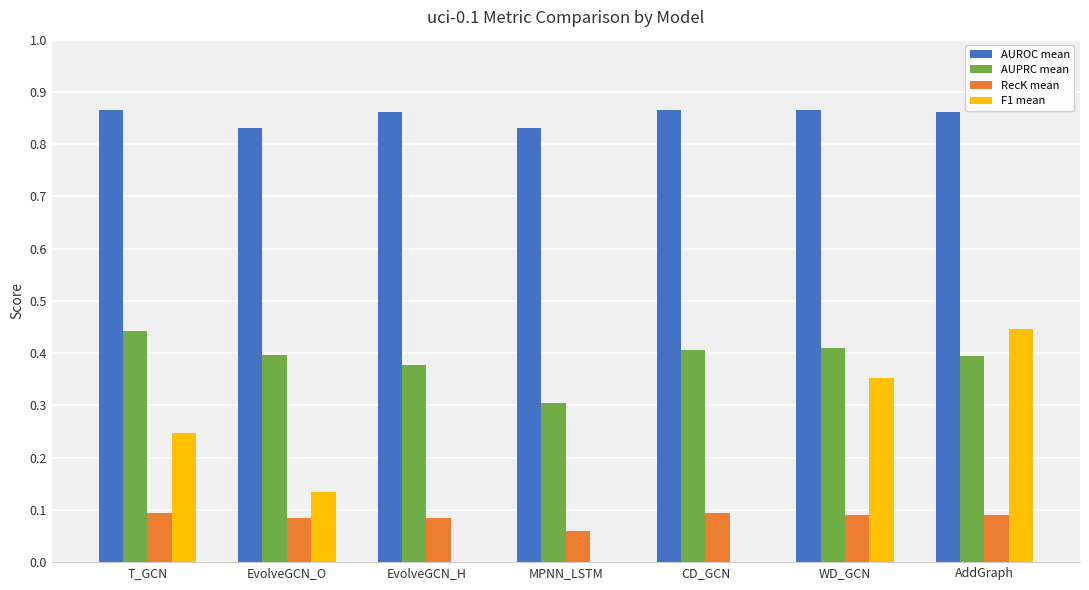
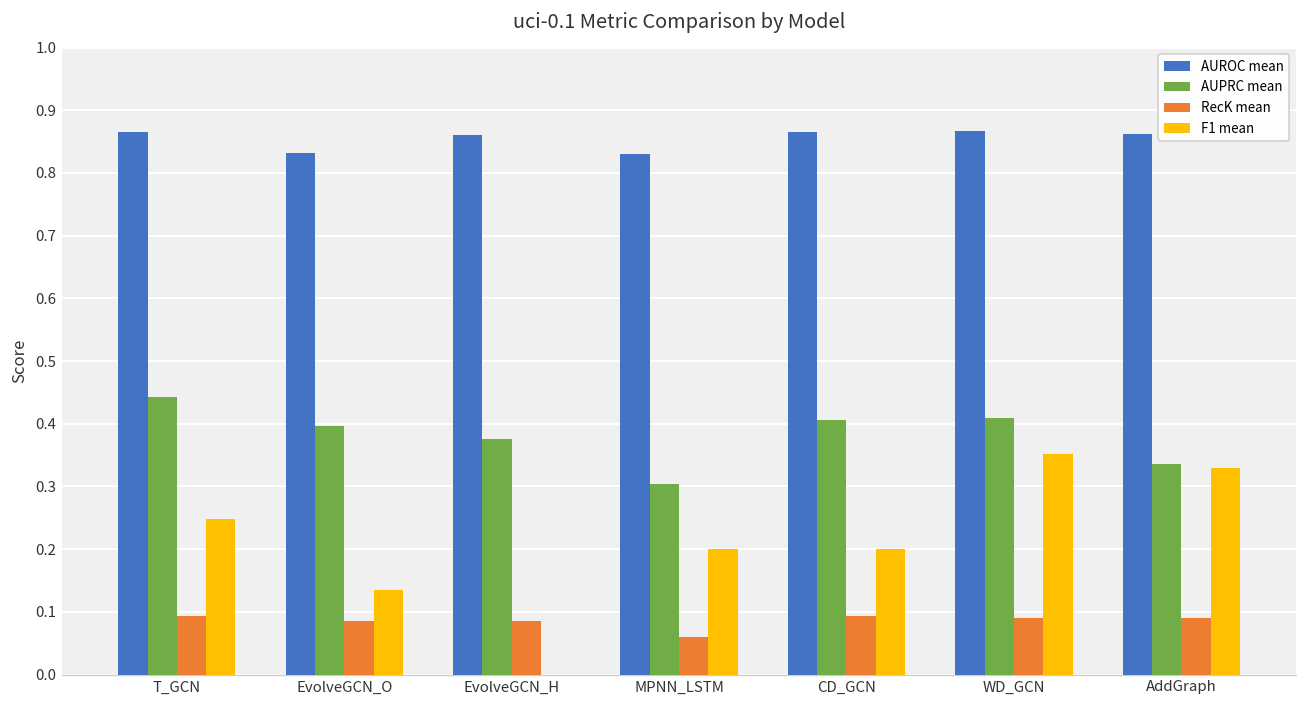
F1 mean, MPNN_LSTM: 0.0 -> 0.2
F1 mean, CD_GCN: 0.0 -> 0.2
AUPRC mean, AddGraph: 0.40 -> 0.34
F1 mean, AddGraph: 0.45 -> 0.33
